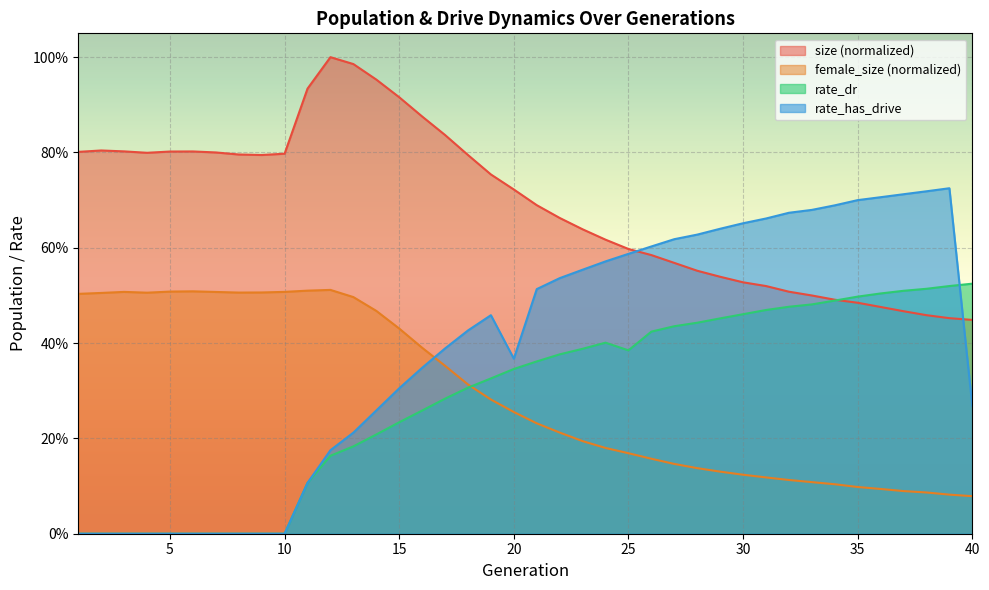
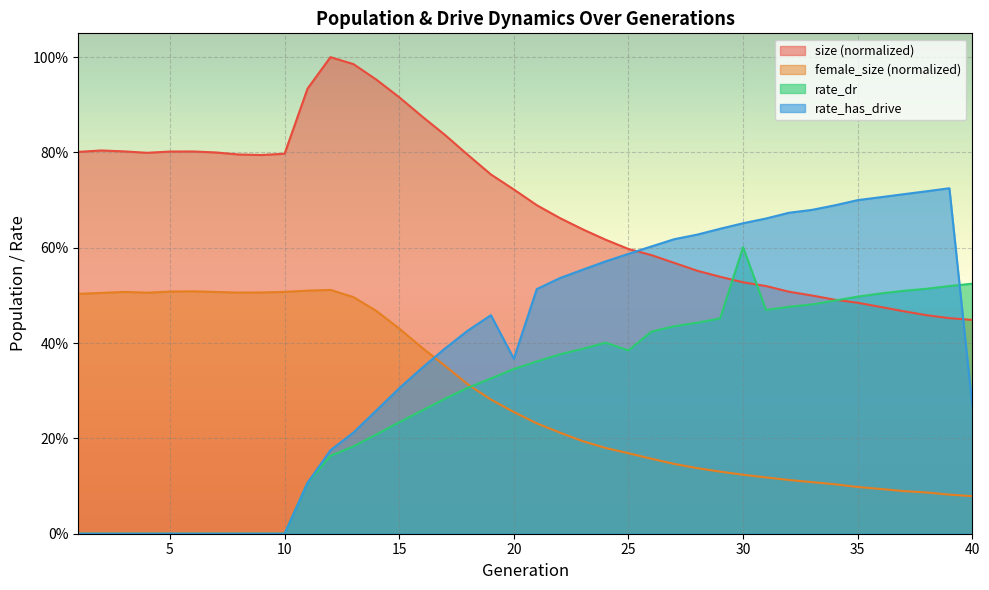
rate_dr, 30: 46% -> 60%
